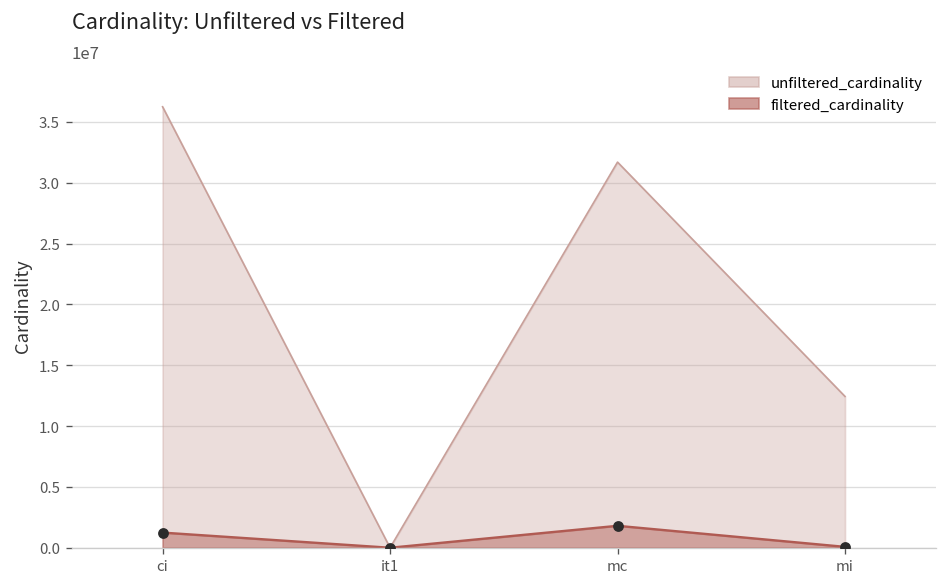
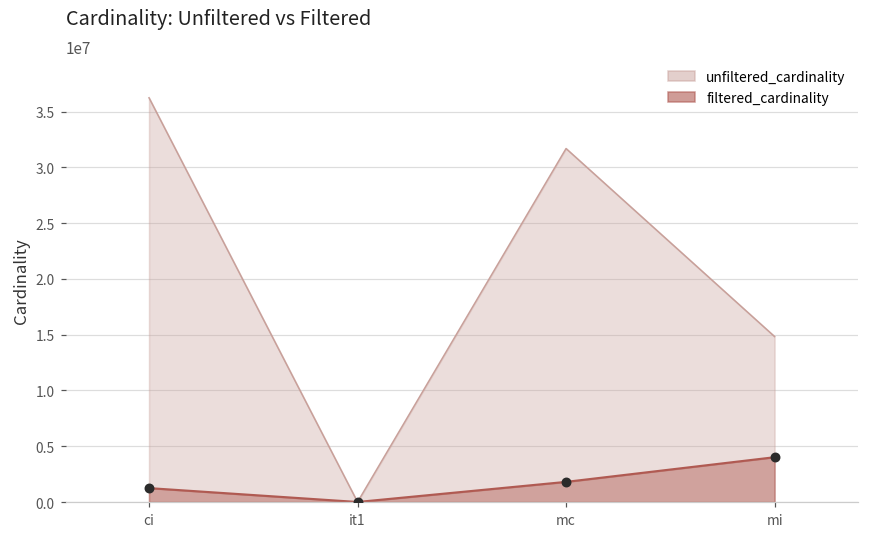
unfiltered_cardinality, mi: 12400000 -> 14800000
filtered_cardinality, mi: 100000 -> 4000000
